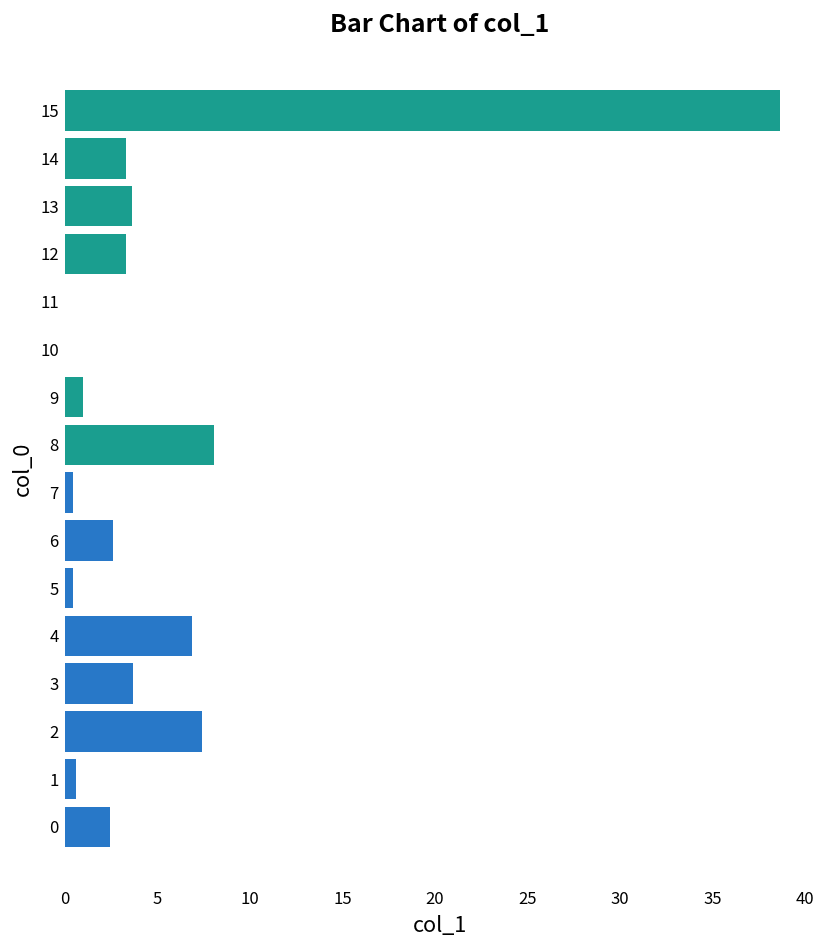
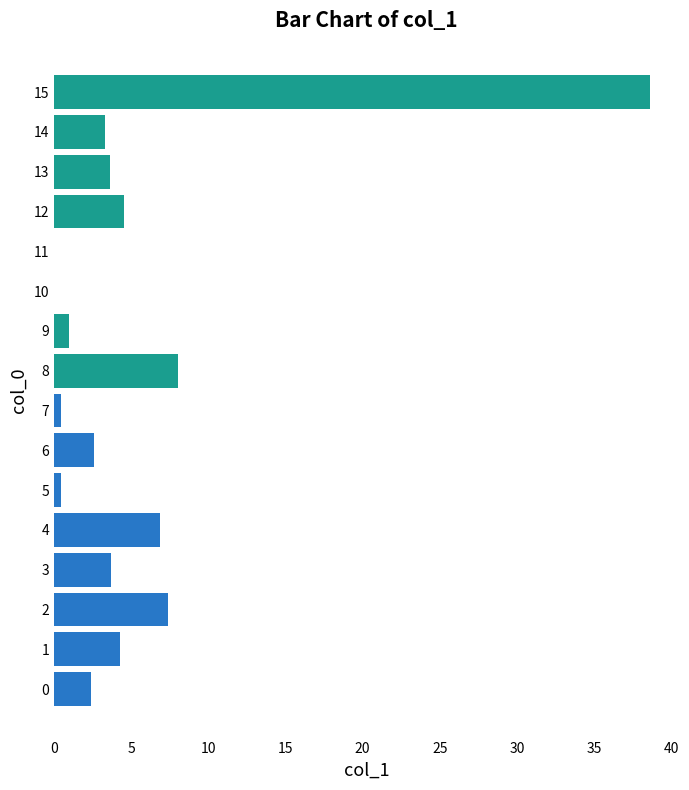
12: 3.3 -> 4.6
1: 0.6 -> 4.3
